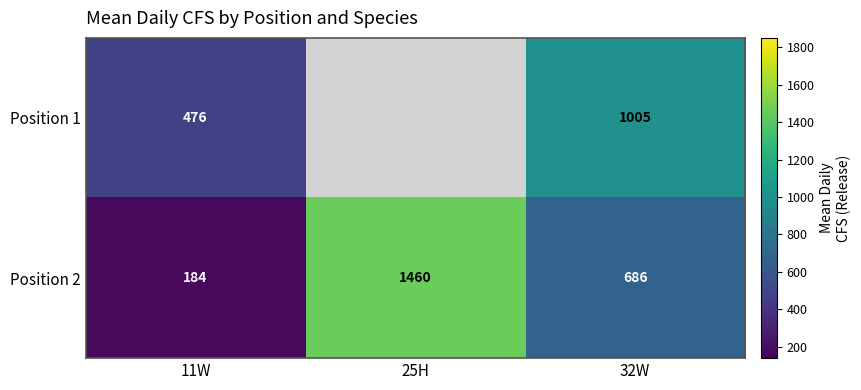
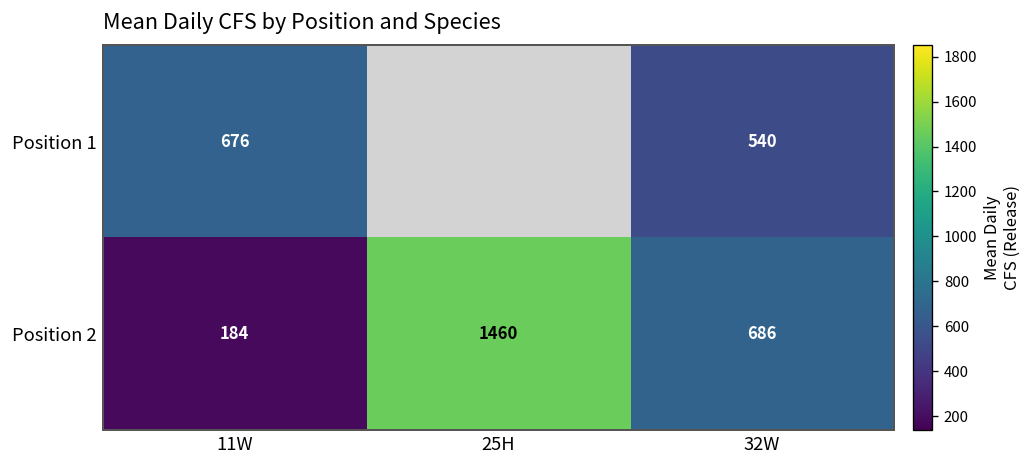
Position 1, 11W: 476 -> 676
Position 1, 32W: 1005 -> 540
